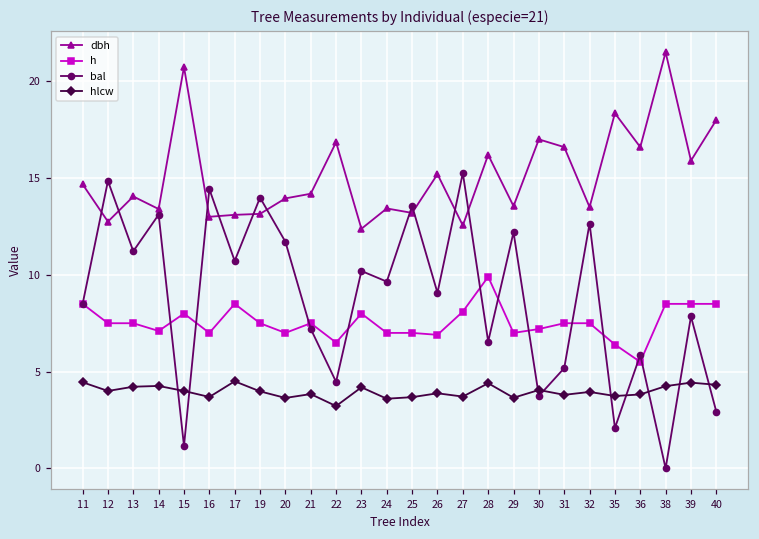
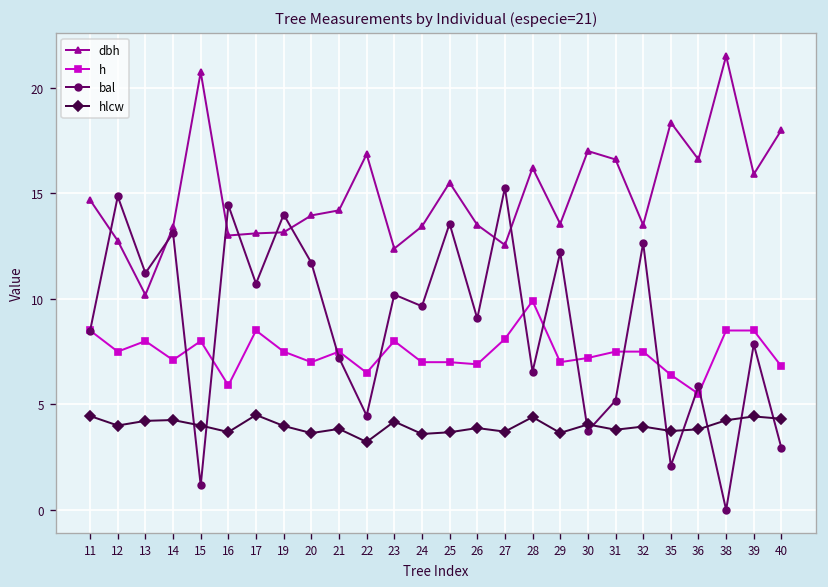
dbh, 13: 14.1 -> 10.2
h, 13: 7.5 -> 8.0
h, 16: 7.0 -> 5.9
dbh, 25: 13.2 -> 15.5
dbh, 26: 15.2 -> 13.5
h, 40: 8.5 -> 6.8
